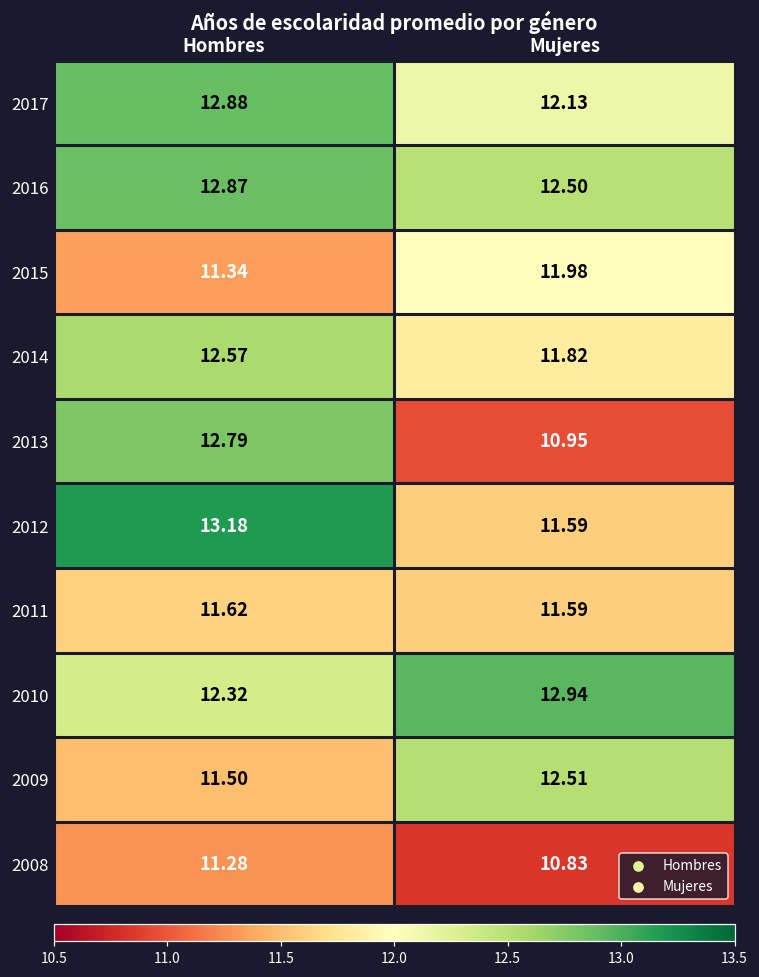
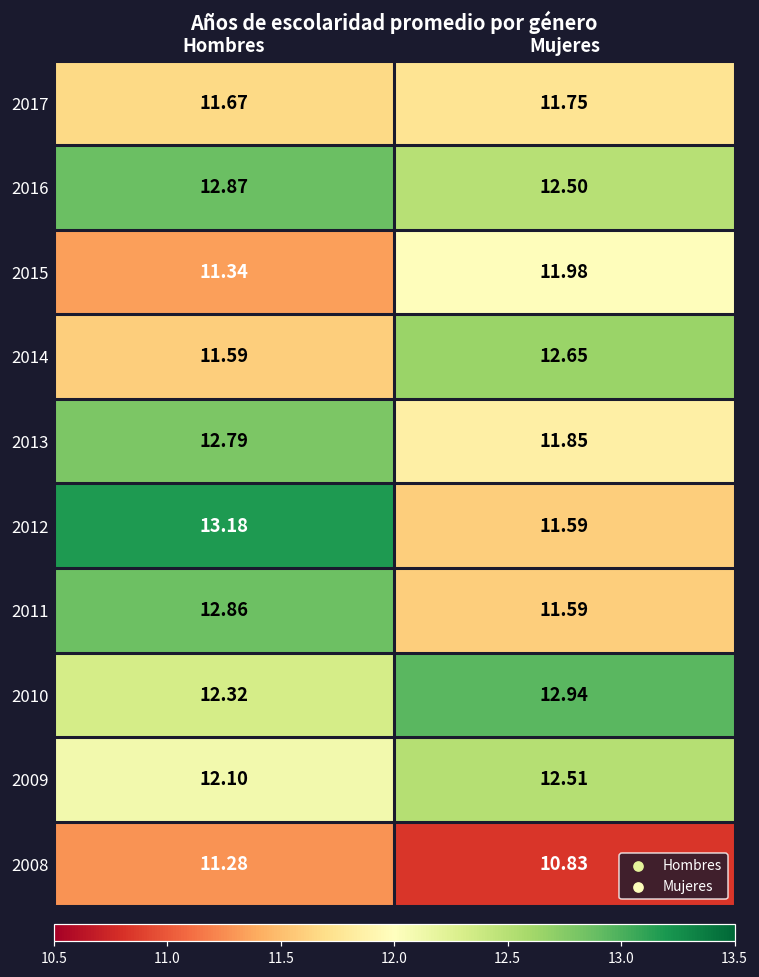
2017, Hombres: 12.88 -> 11.67
2017, Mujeres: 12.13 -> 11.75
2014, Hombres: 12.57 -> 11.59
2014, Mujeres: 11.82 -> 12.65
2013, Mujeres: 10.95 -> 11.85
2011, Hombres: 11.62 -> 12.86
2009, Hombres: 11.50 -> 12.10
